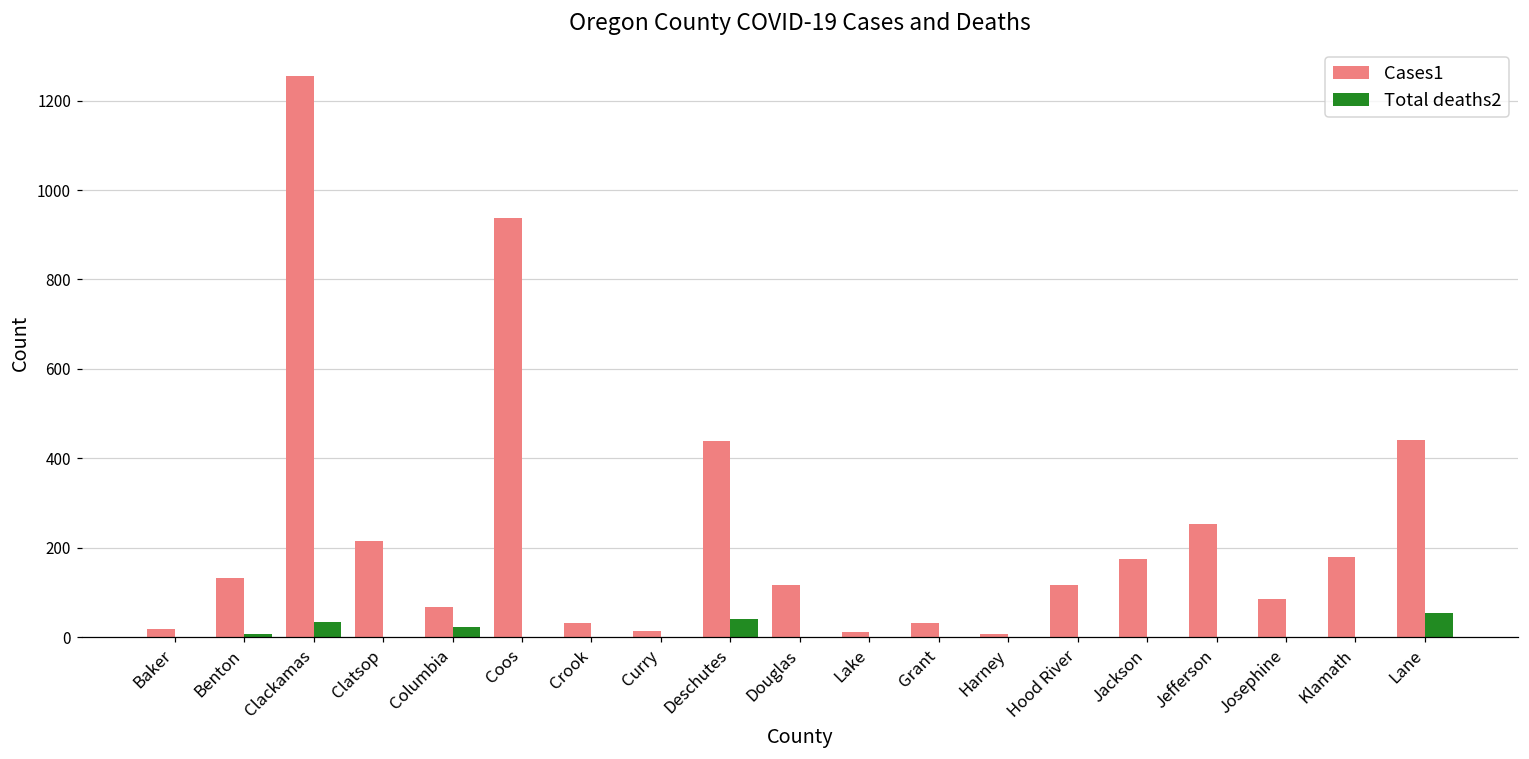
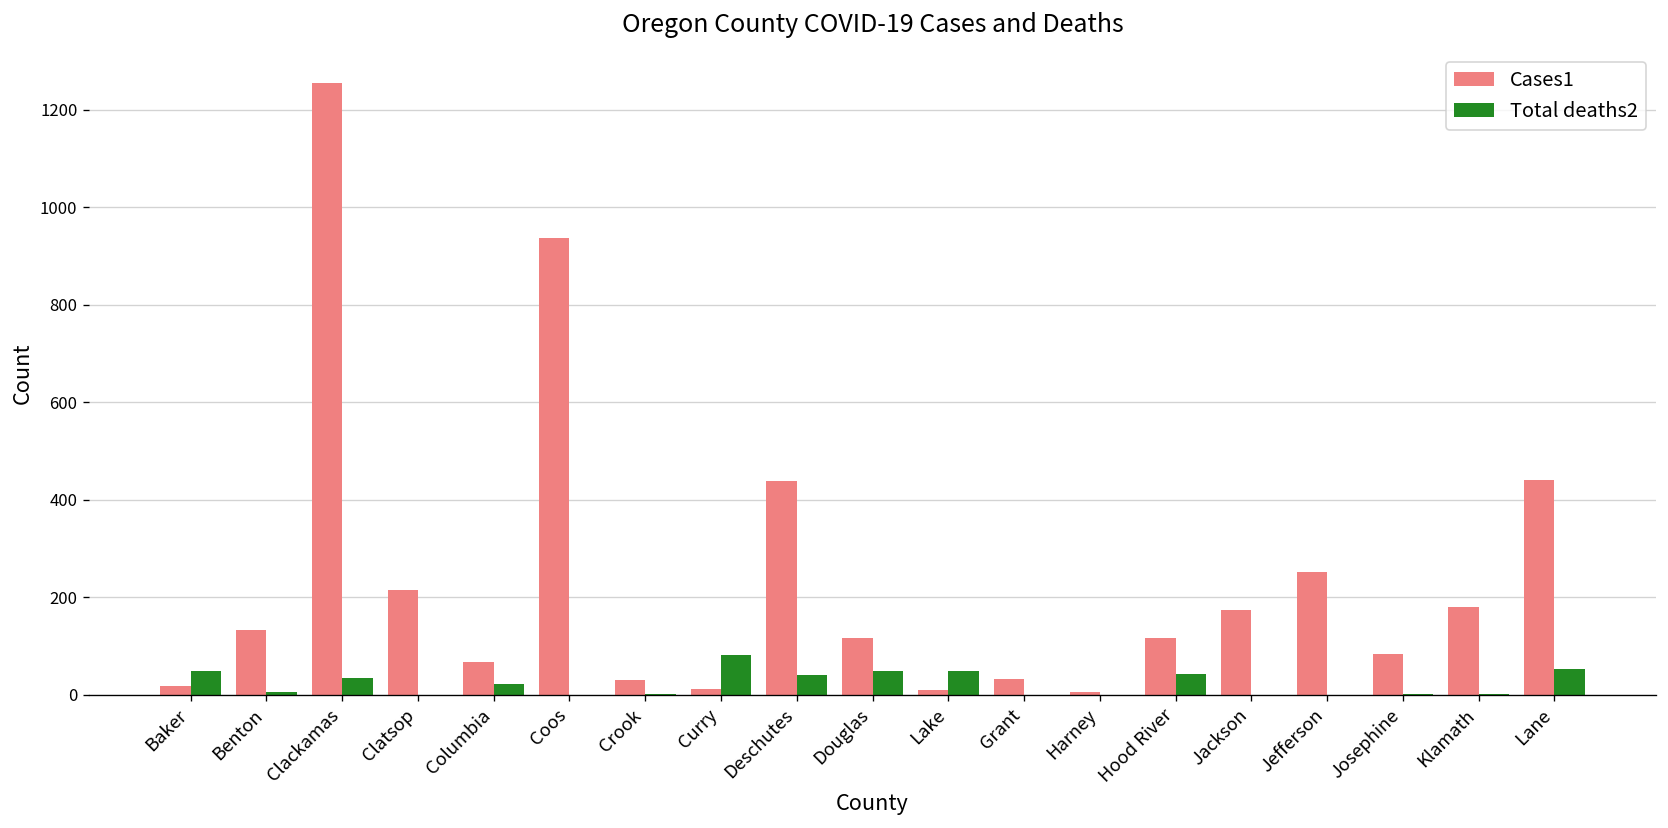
Total deaths2, Baker: 0 -> 50
Total deaths2, Curry: 0 -> 80
Total deaths2, Douglas: 0 -> 50
Total deaths2, Lake: 0 -> 50
Total deaths2, Hood River: 0 -> 40
